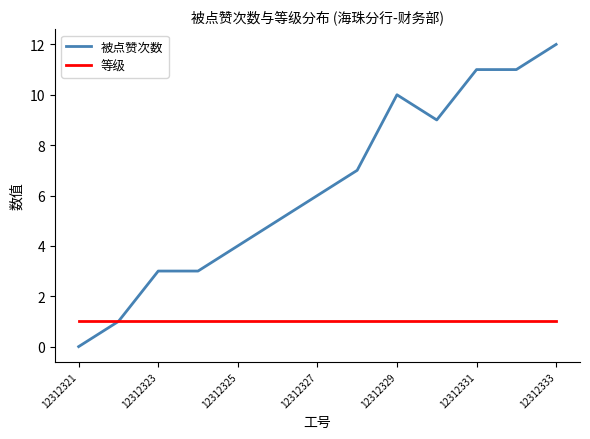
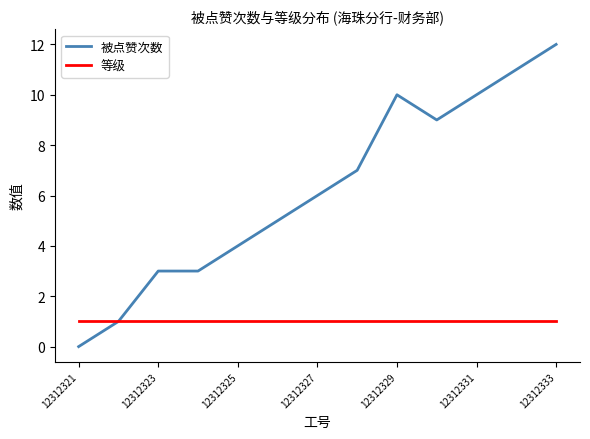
被点赞次数, 12312331: 11 -> 10
